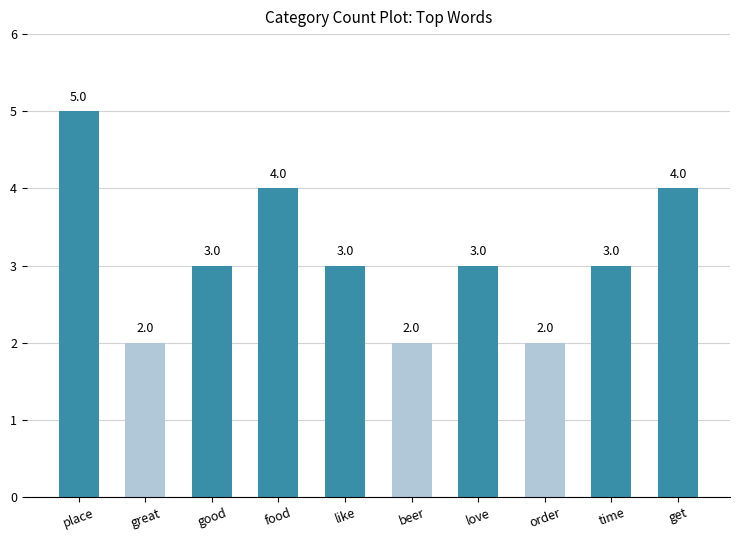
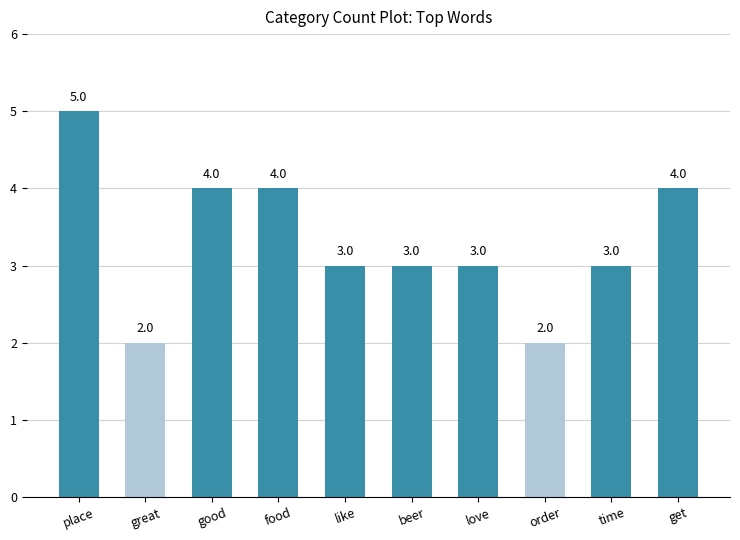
good: 3.0 -> 4.0
beer: 2.0 -> 3.0
